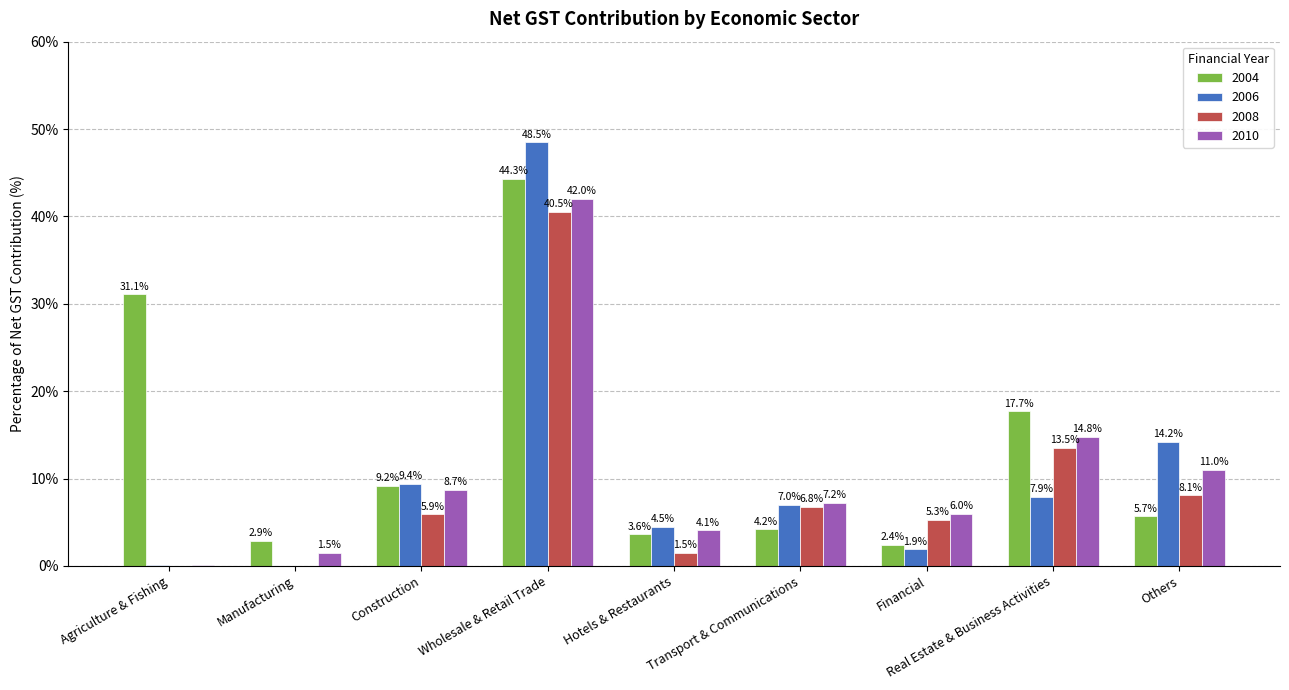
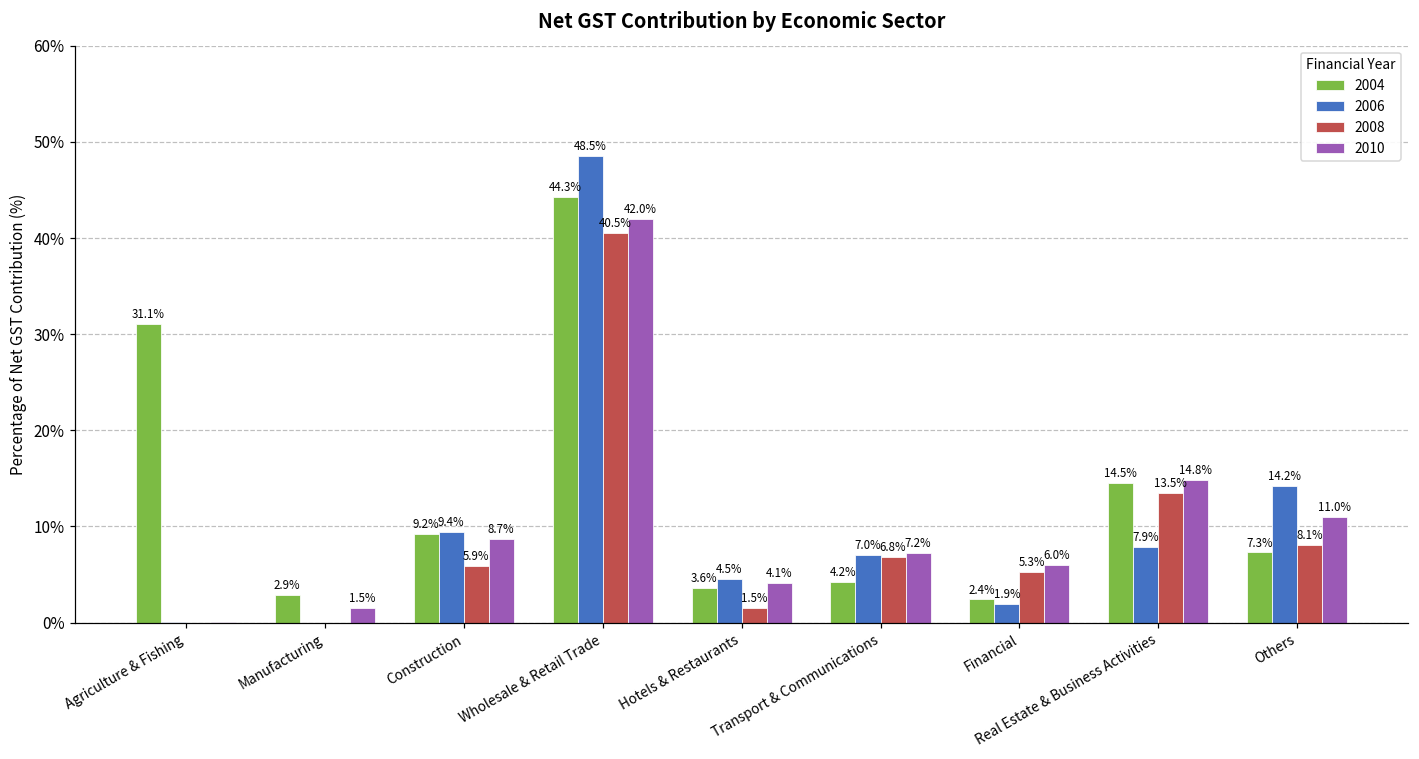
2004, Real Estate & Business Activities: 17.7% -> 14.5%
2004, Others: 5.7% -> 7.3%
